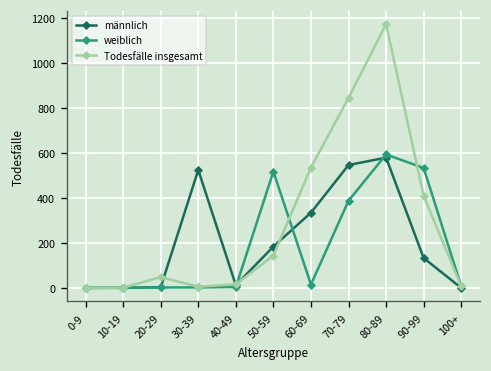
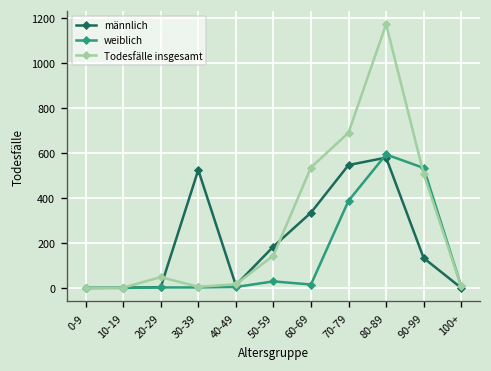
weiblich, 50-59: 520 -> 30
Todesfälle insgesamt, 70-79: 850 -> 690
Todesfälle insgesamt, 90-99: 410 -> 510
